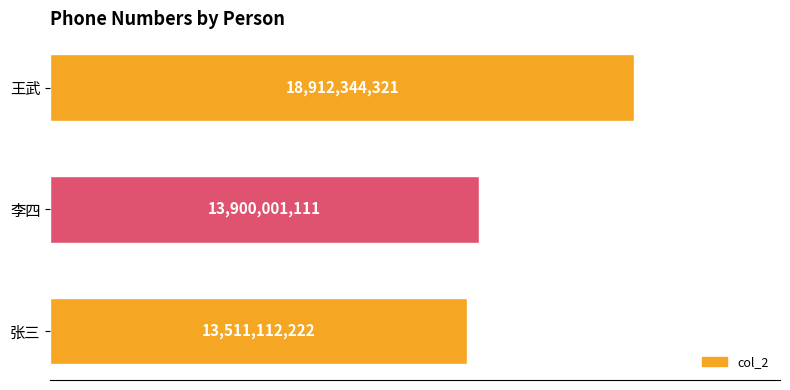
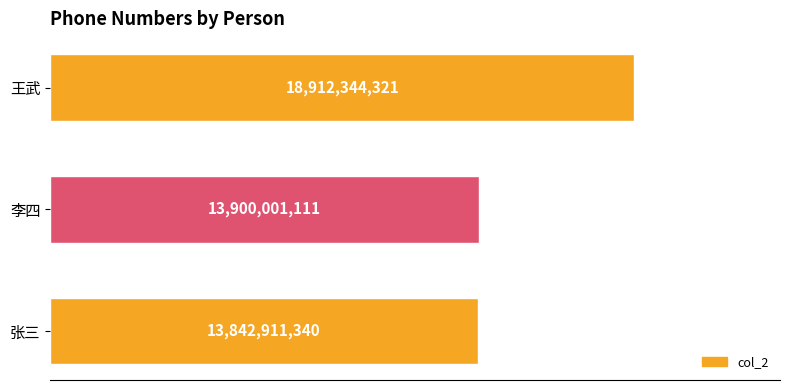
张三: 13,511,112,222 -> 13,842,911,340
